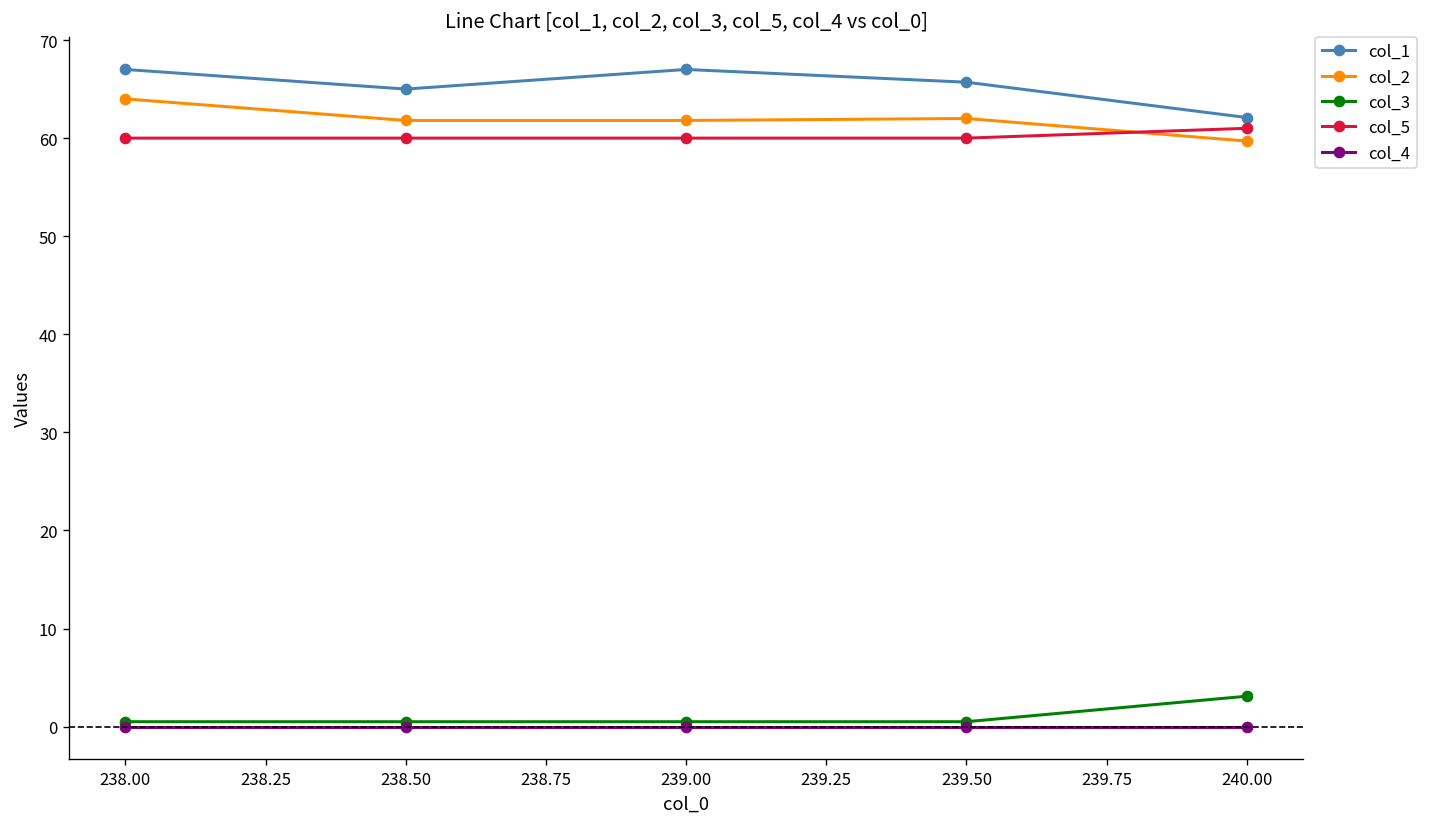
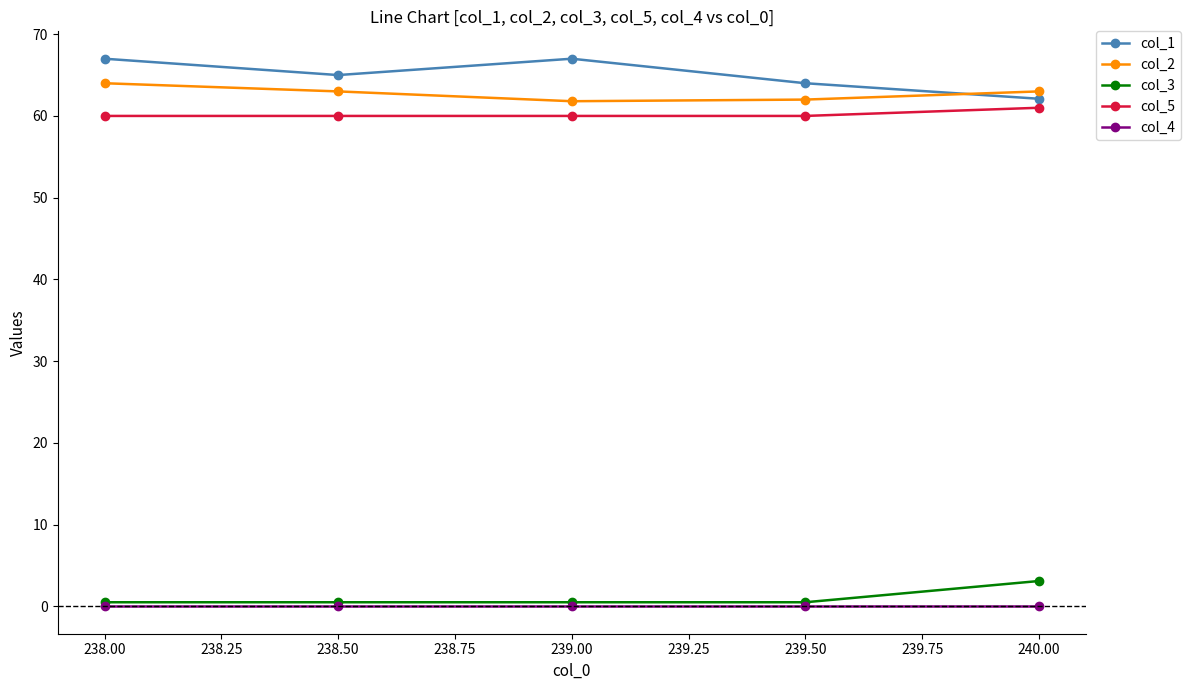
col_2, 238.50: 62 -> 63
col_1, 239.50: 66 -> 64
col_2, 240.00: 60 -> 63
